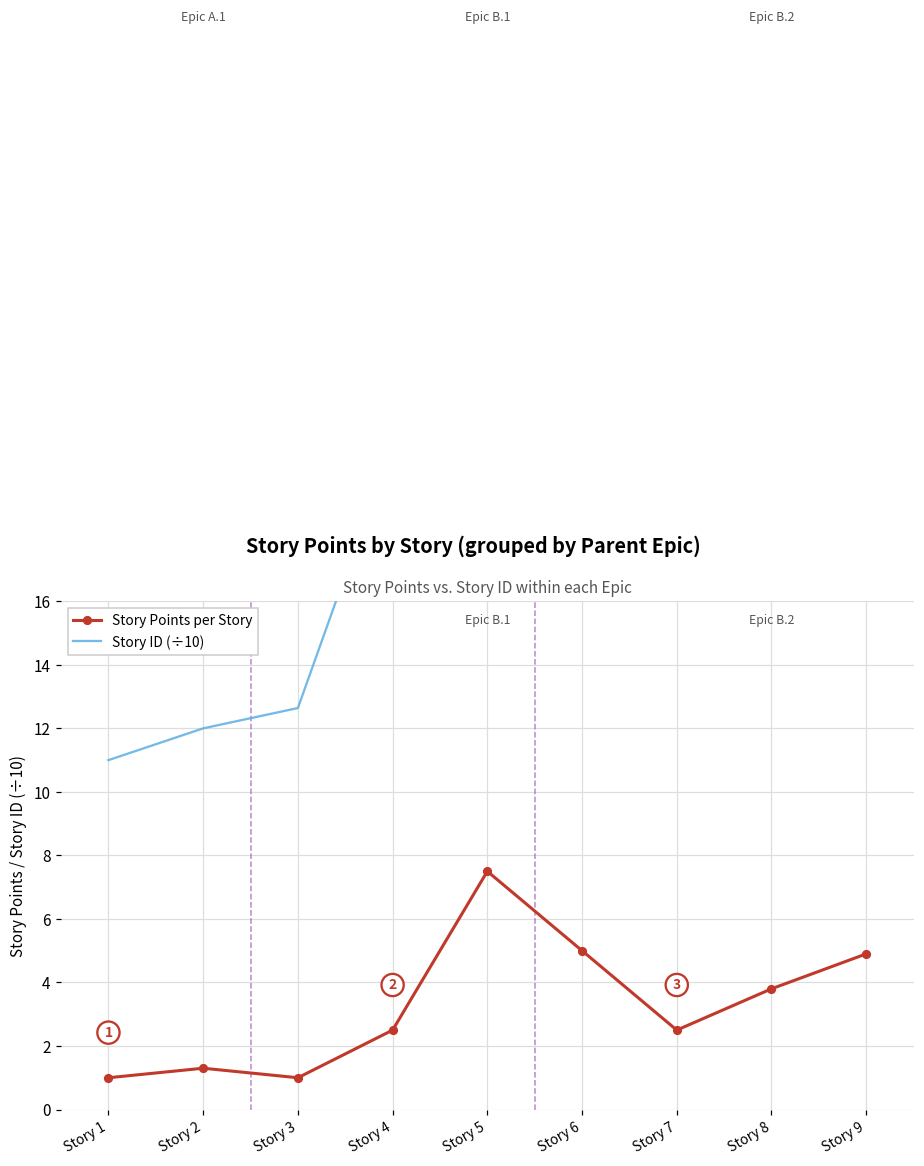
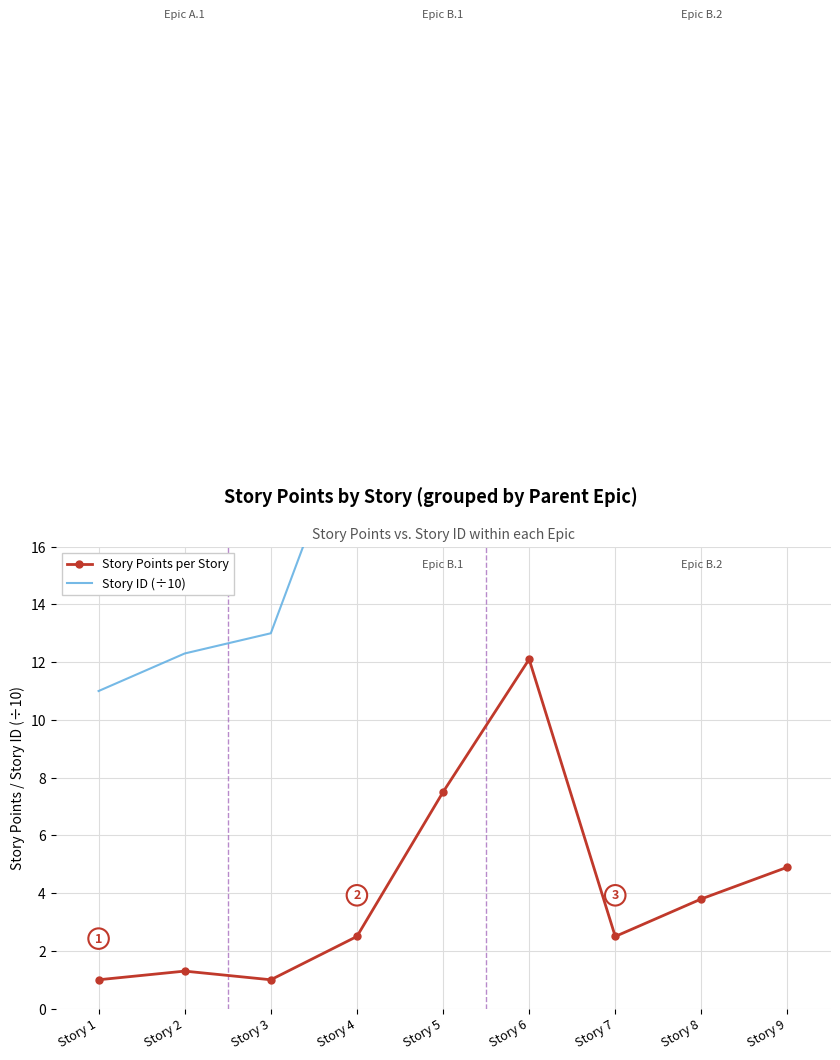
Story ID (÷10), Story 2: 12.0 -> 12.3
Story ID (÷10), Story 3: 12.6 -> 13.0
Story Points per Story, Story 6: 5.0 -> 12.1
